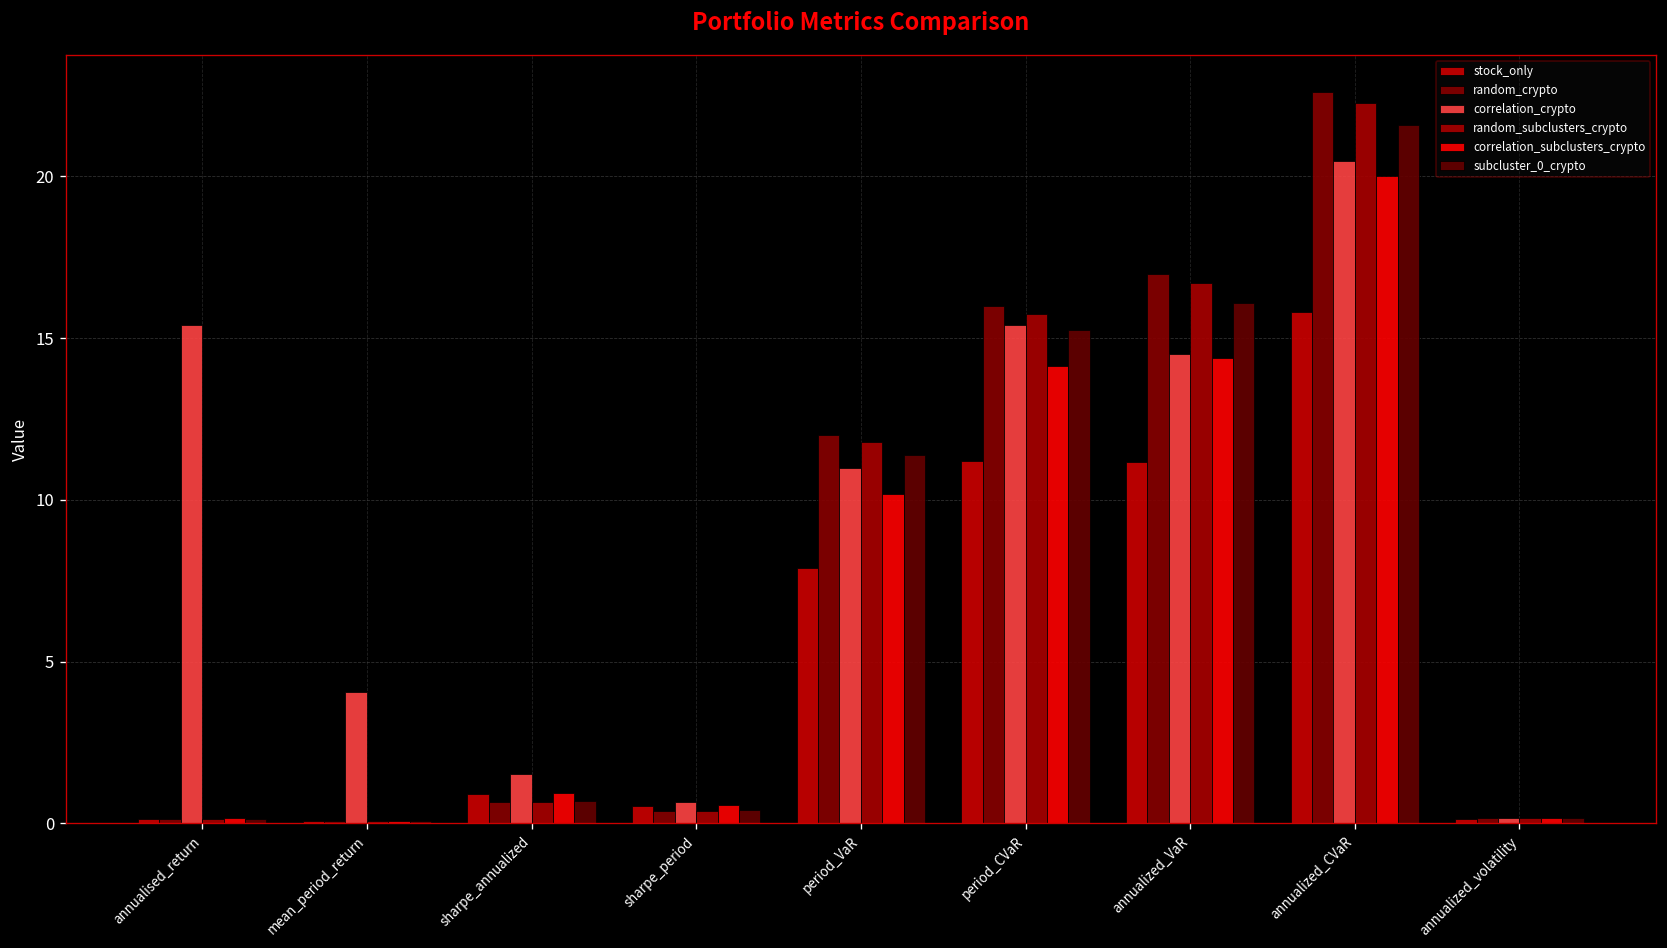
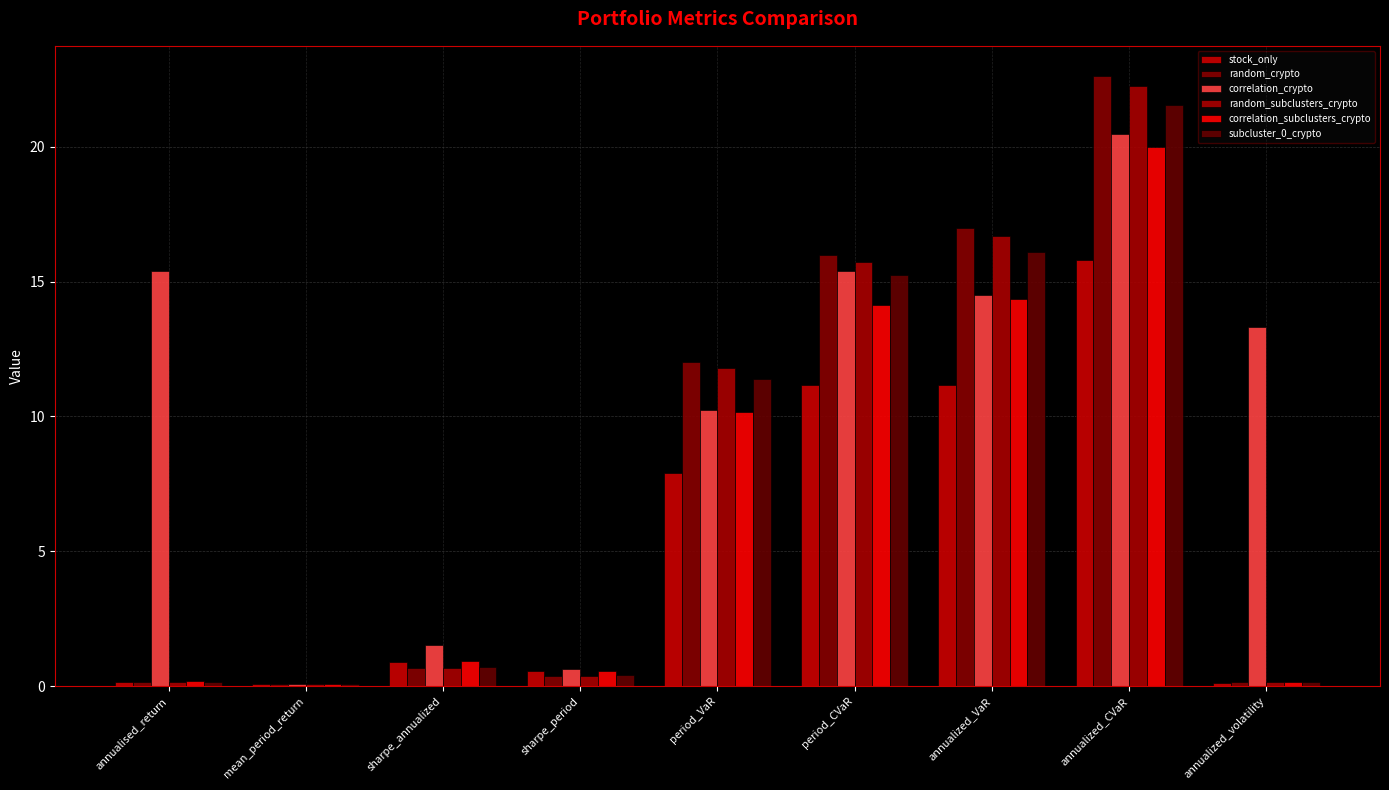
correlation_crypto, mean_period_return: 4.1 -> 0.1
correlation_crypto, period_VaR: 11.0 -> 10.2
correlation_crypto, annualized_volatility: 0.2 -> 13.3
